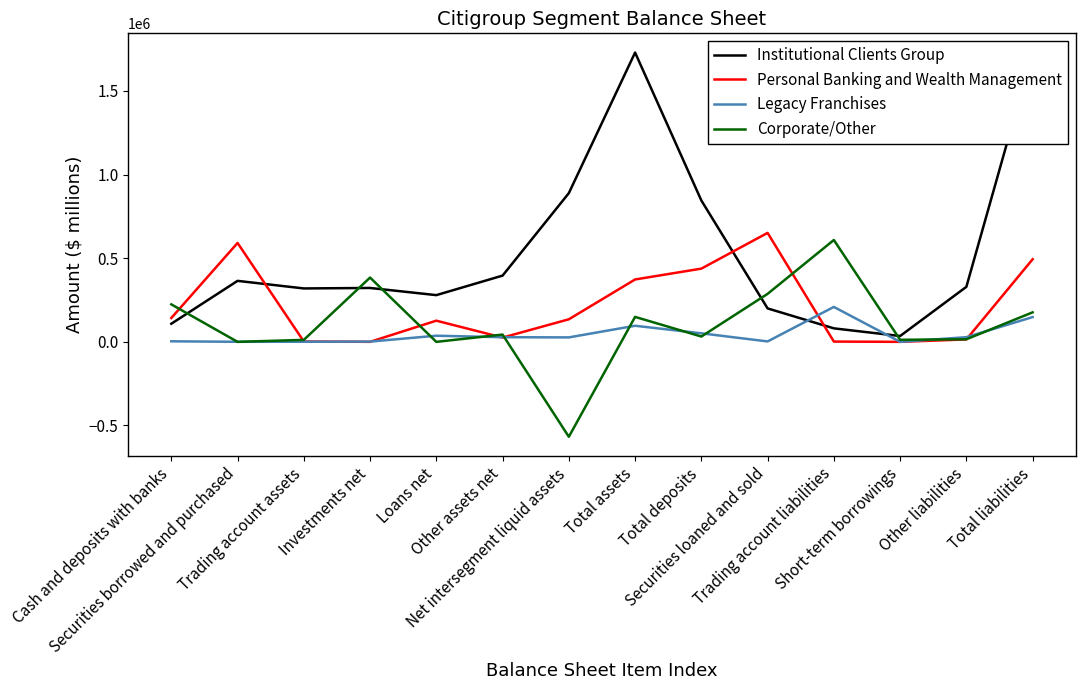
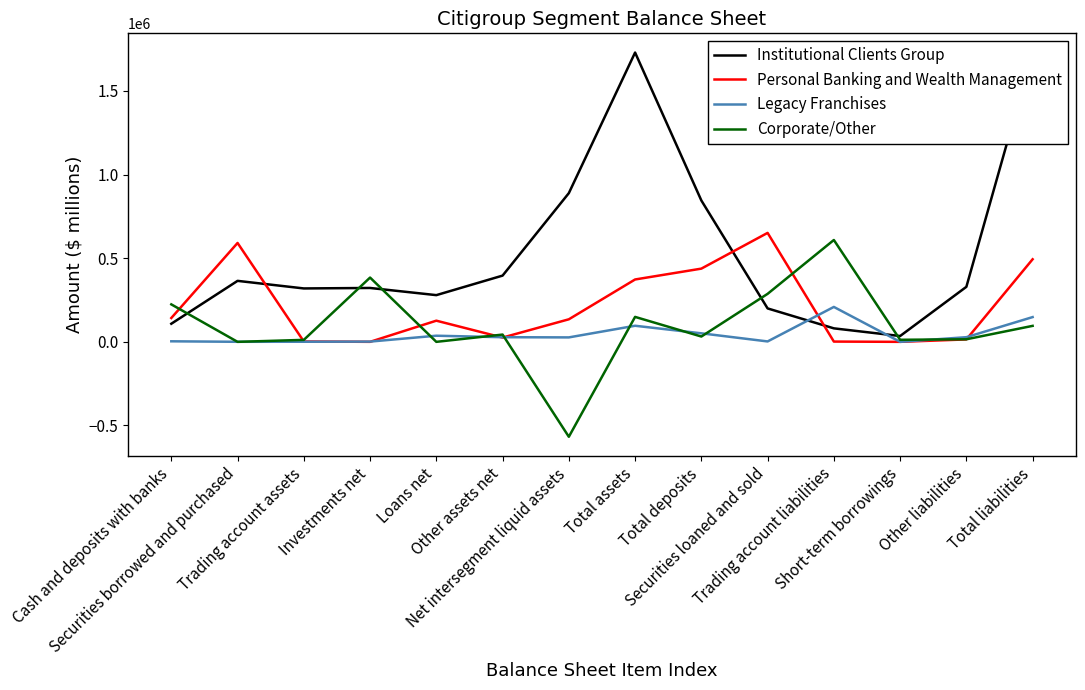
Corporate/Other, Total liabilities: 180000 -> 100000
